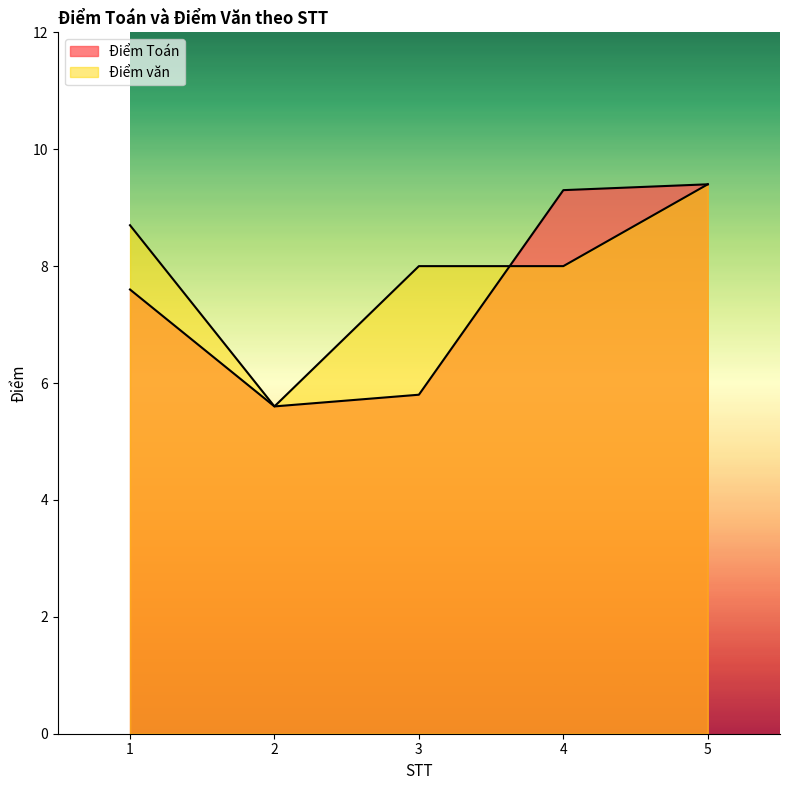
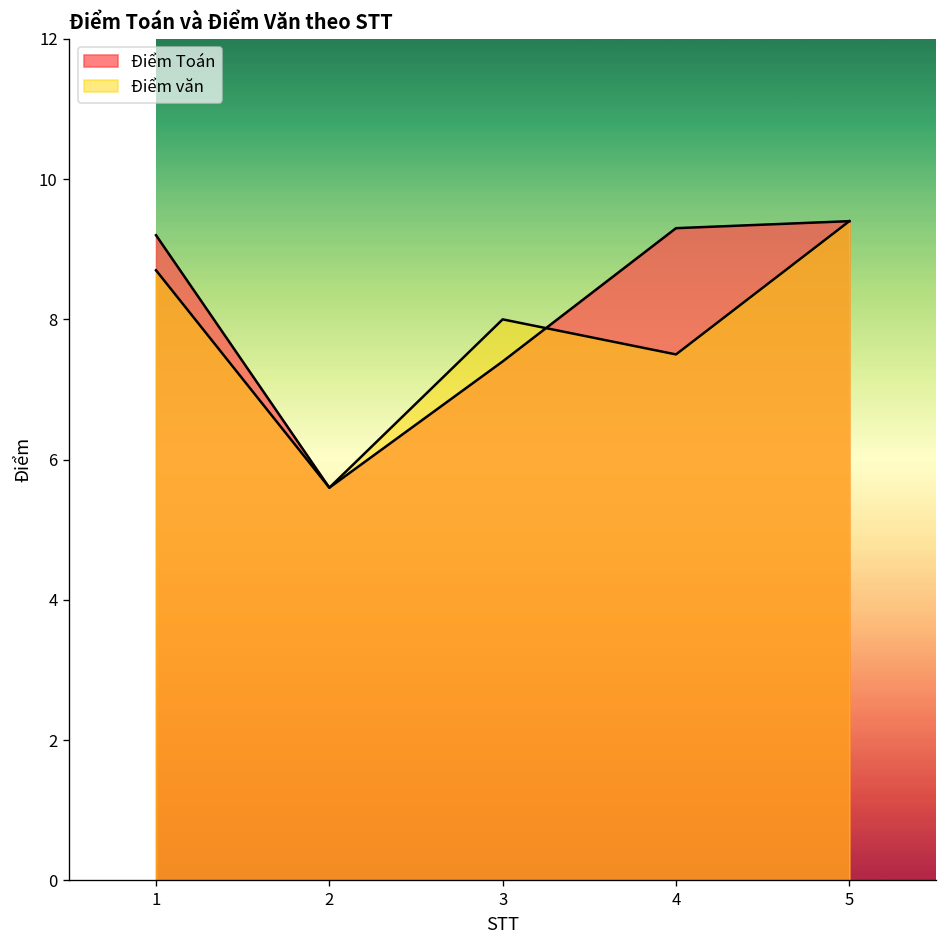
Điểm Toán, 1: 7.6 -> 9.2
Điểm Toán, 3: 5.8 -> 7.4
Điểm văn, 4: 8.0 -> 7.5
